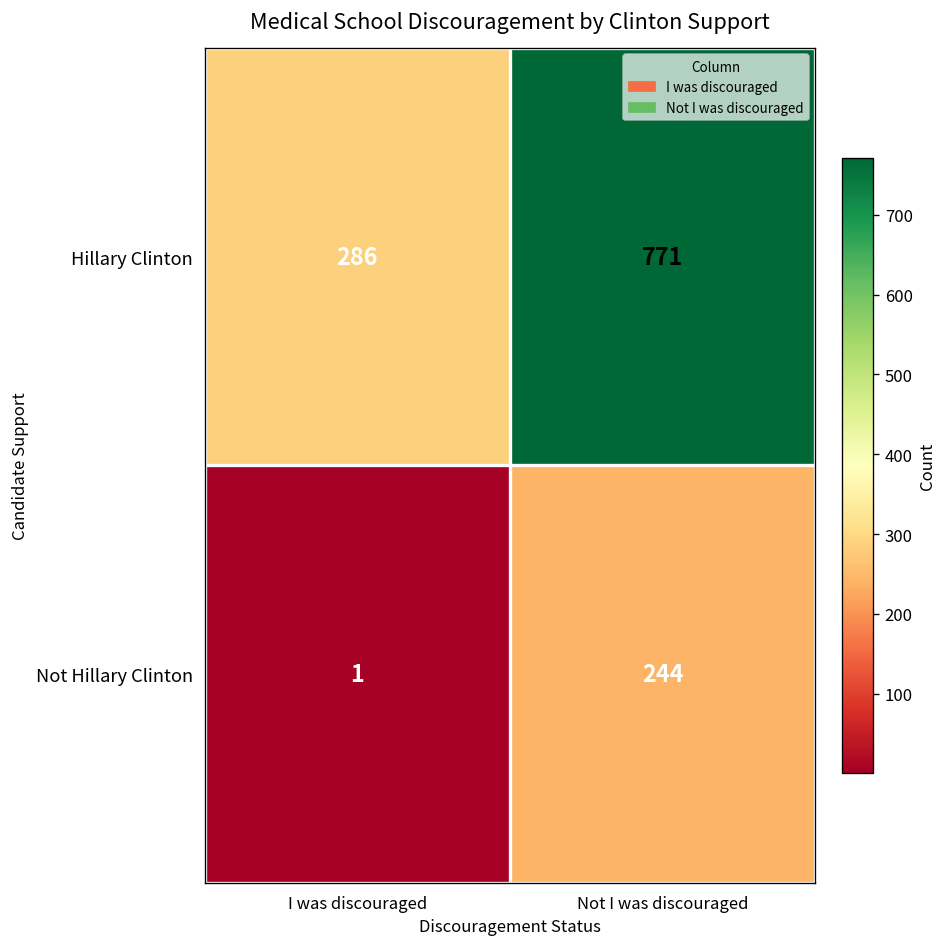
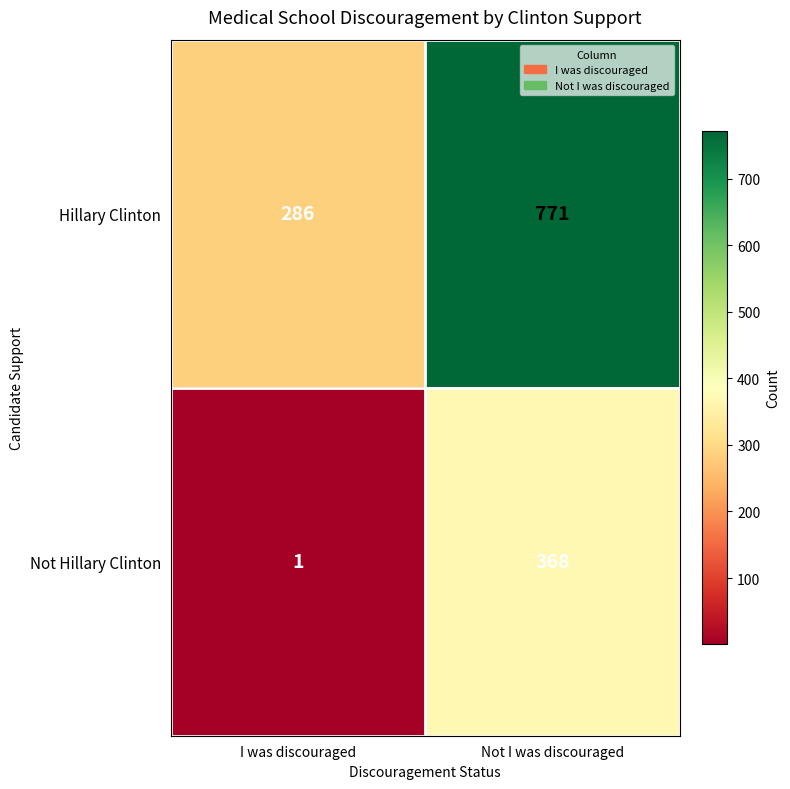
Not Hillary Clinton, Not I was discouraged: 244 -> 368
